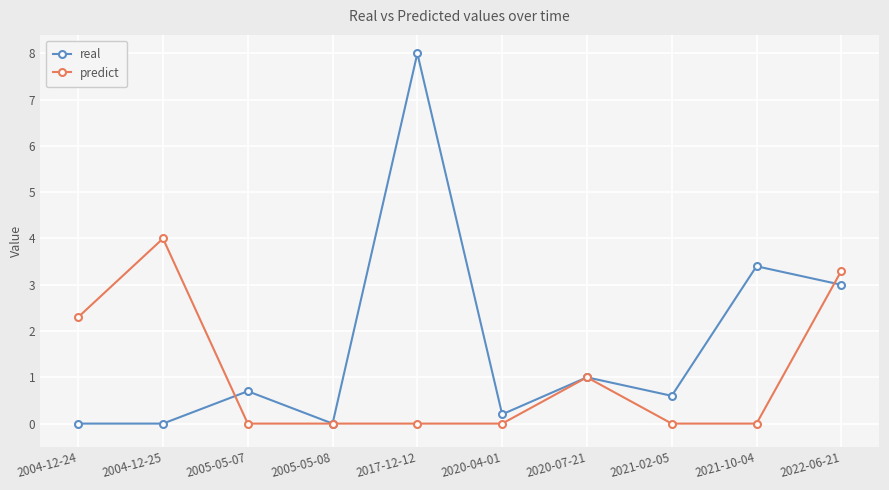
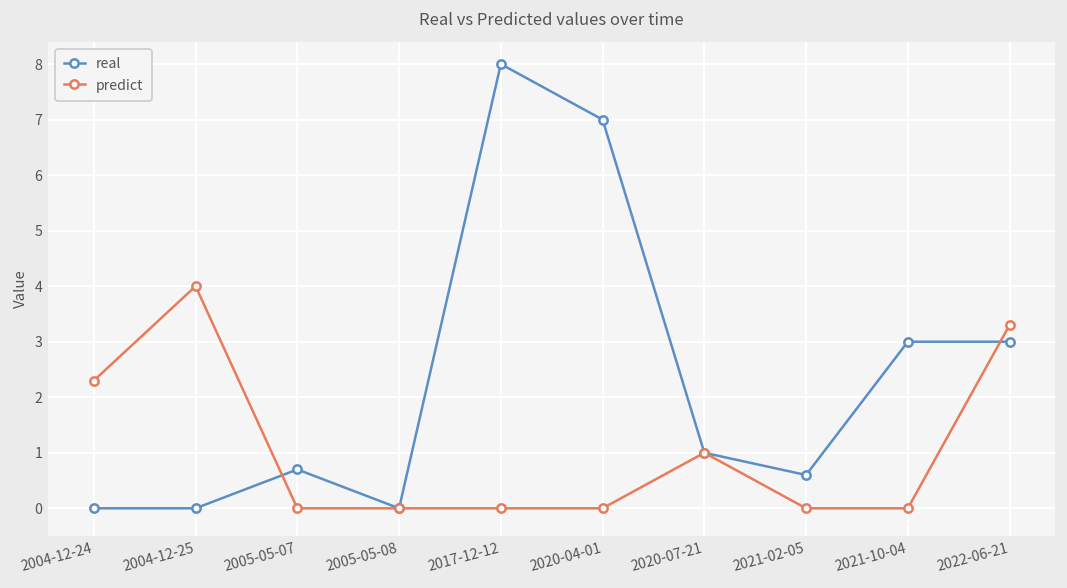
real, 2020-04-01: 0.2 -> 7.0
real, 2021-10-04: 3.4 -> 3.0
